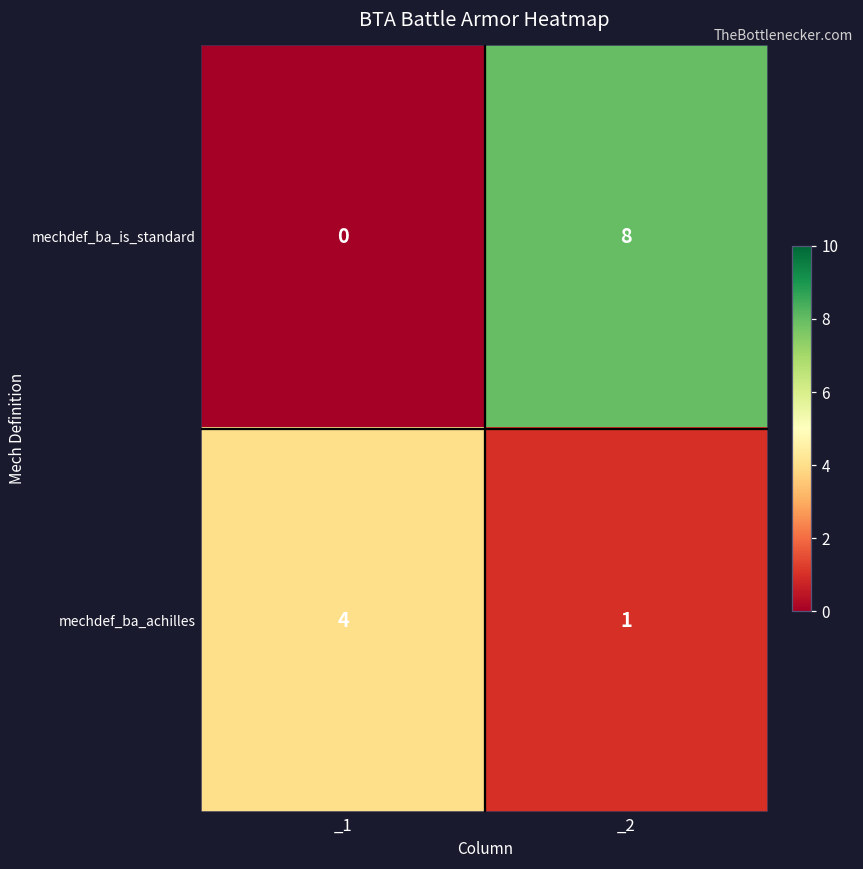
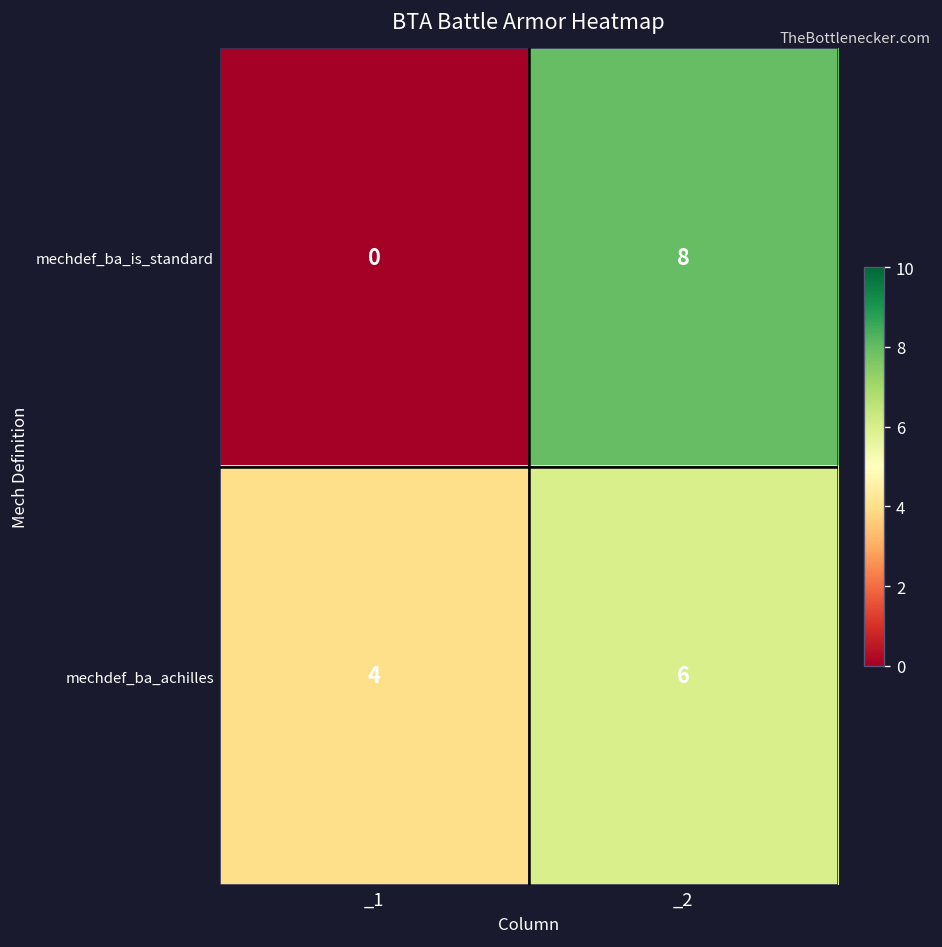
mechdef_ba_achilles, _2: 1 -> 6
